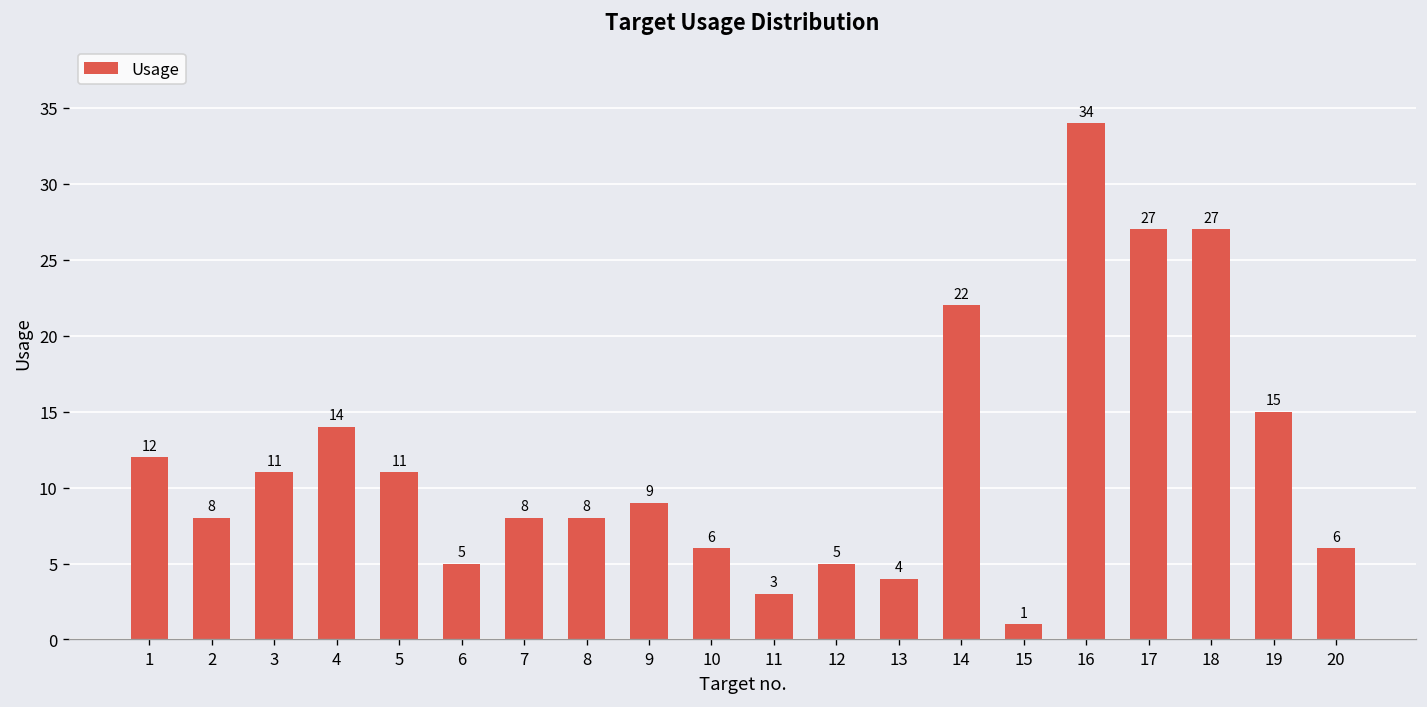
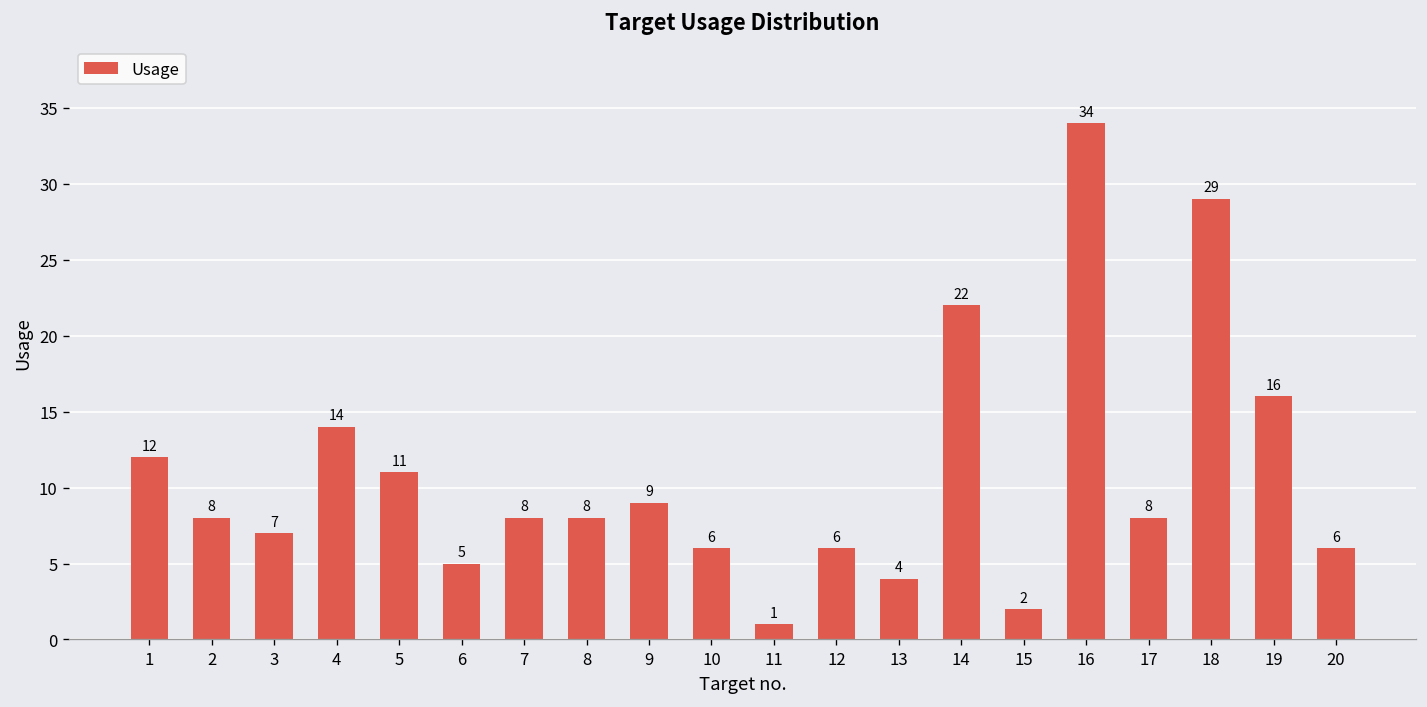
3: 11 -> 7
11: 3 -> 1
12: 5 -> 6
15: 1 -> 2
17: 27 -> 8
18: 27 -> 29
19: 15 -> 16
